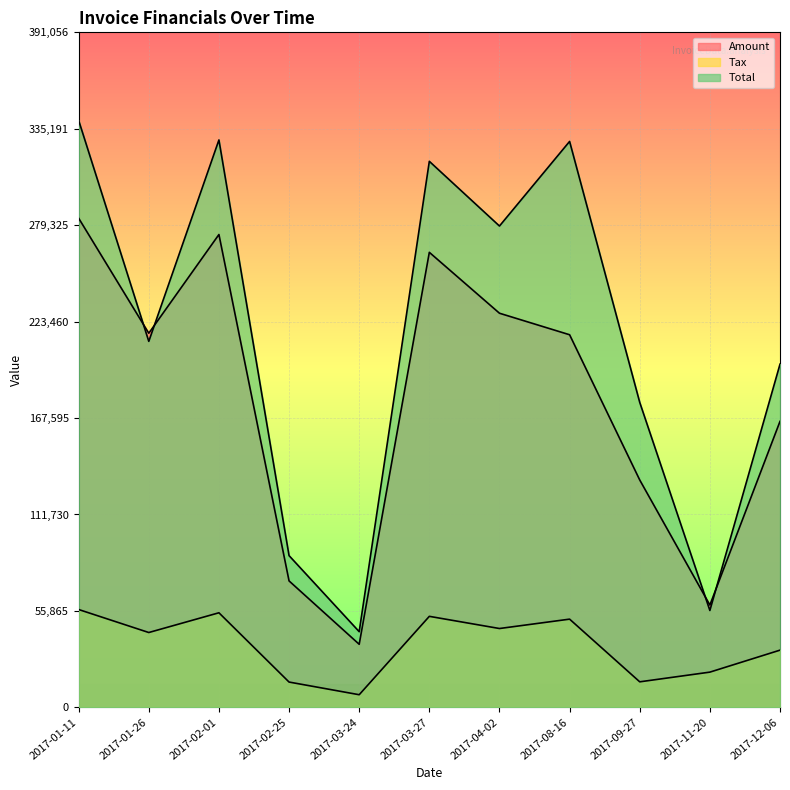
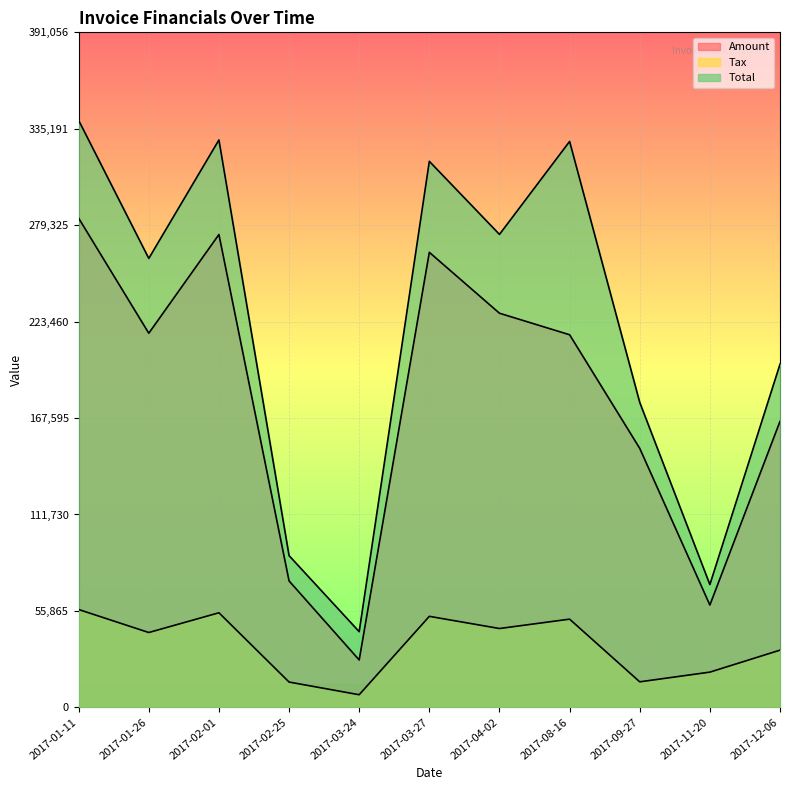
Total, 2017-01-26: 212,000 -> 260,000
Amount, 2017-03-24: 37,000 -> 27,000
Total, 2017-04-02: 279,000 -> 274,000
Amount, 2017-09-27: 132,000 -> 150,000
Total, 2017-11-20: 56,000 -> 71,000
